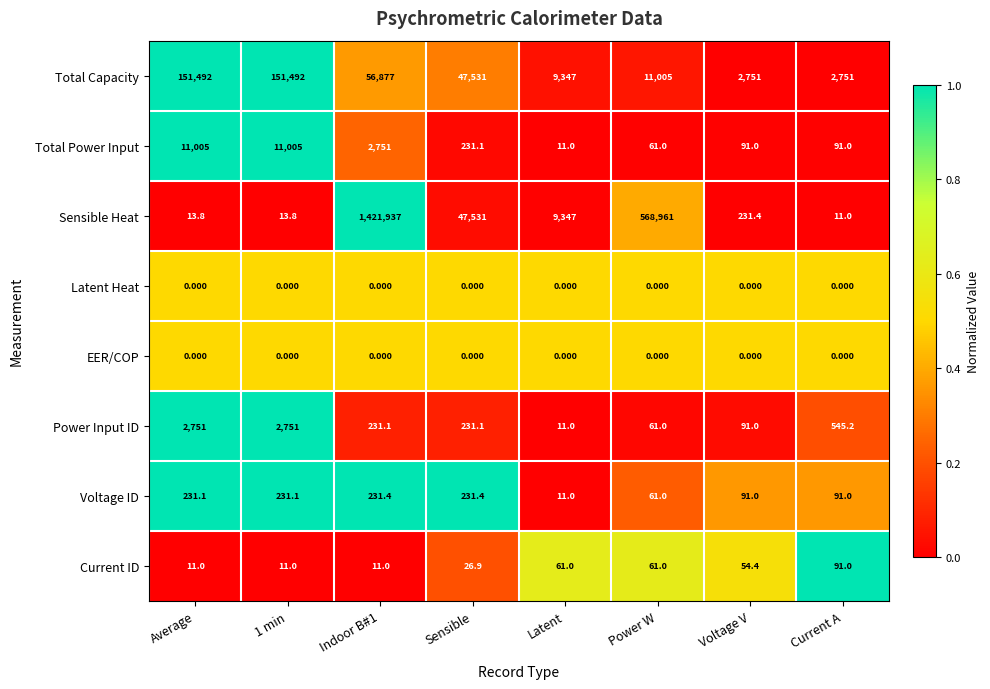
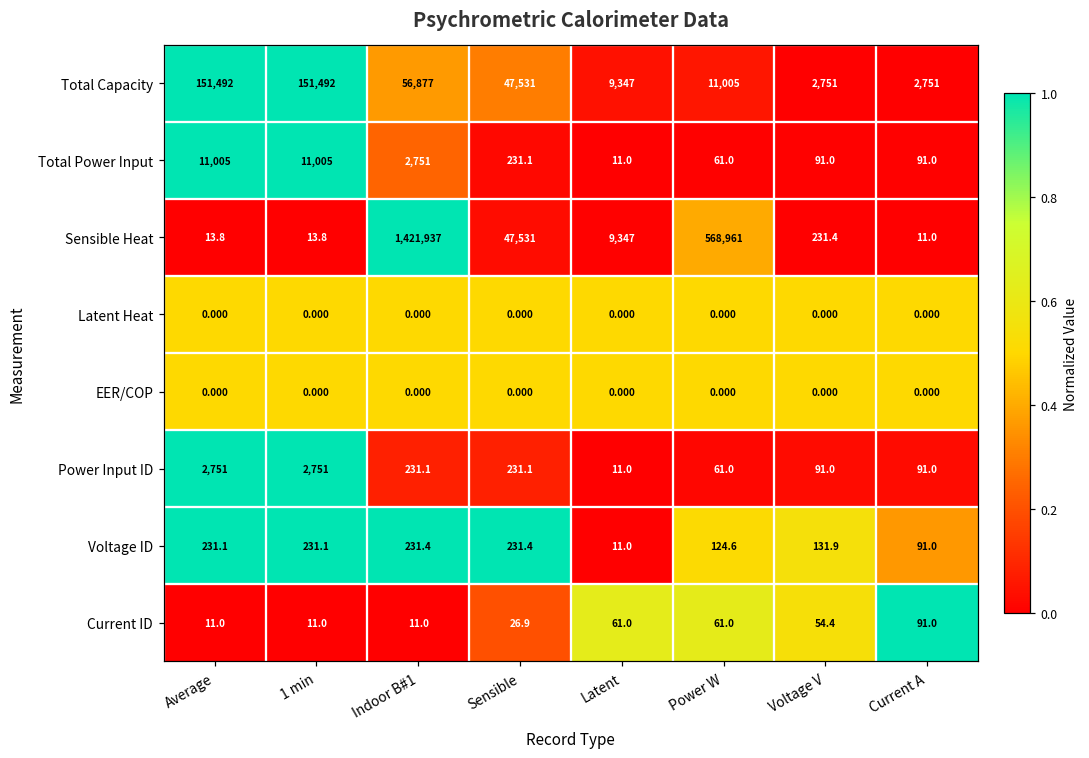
Power Input ID, Current A: 545.2 -> 91.0
Voltage ID, Power W: 61.0 -> 124.6
Voltage ID, Voltage V: 91.0 -> 131.9
